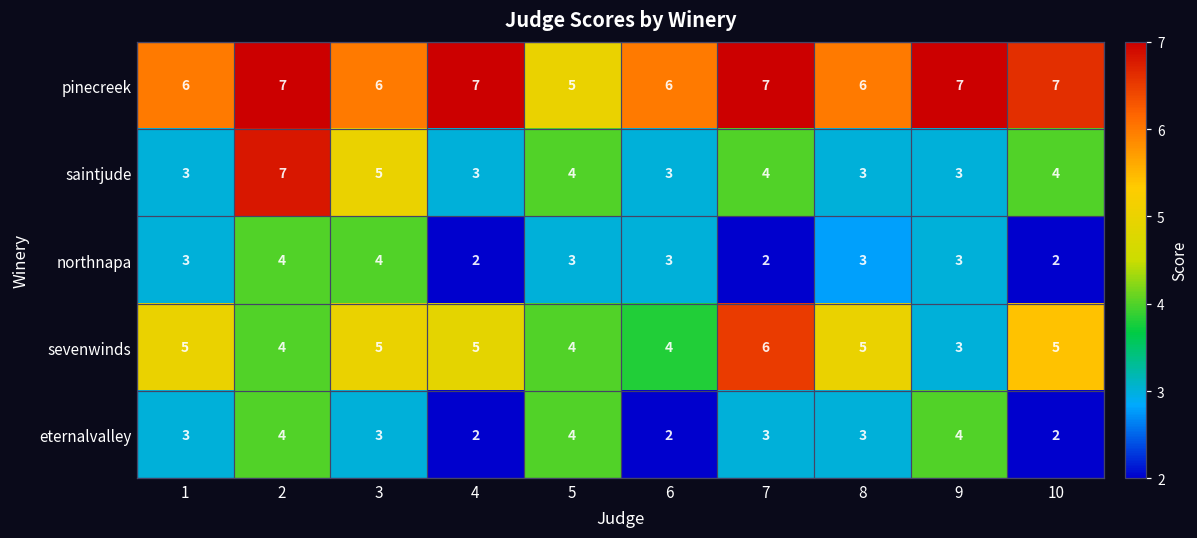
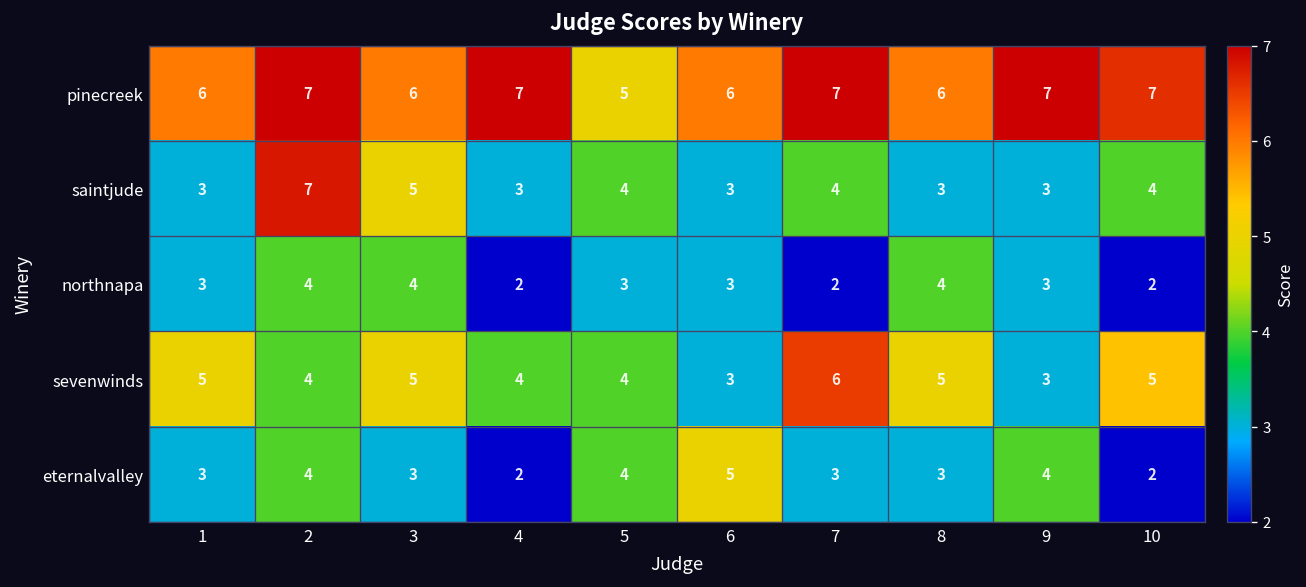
northnapa, 8: 3 -> 4
sevenwinds, 4: 5 -> 4
sevenwinds, 6: 4 -> 3
eternalvalley, 6: 2 -> 5
